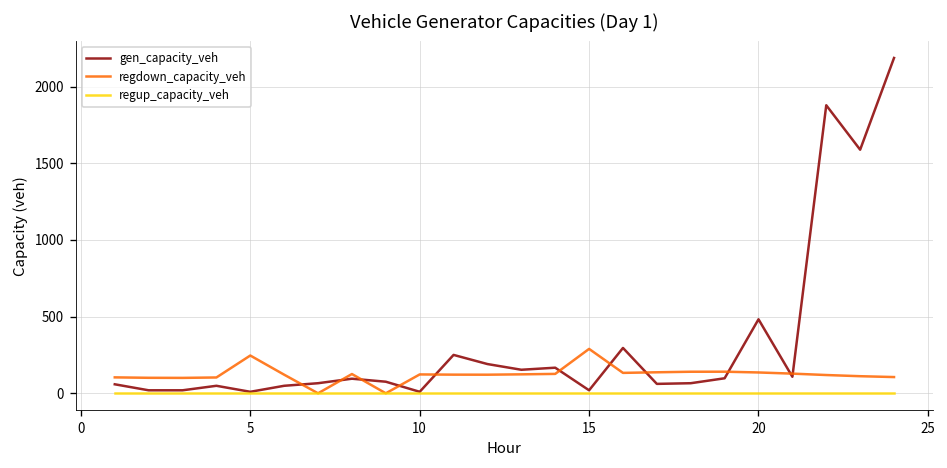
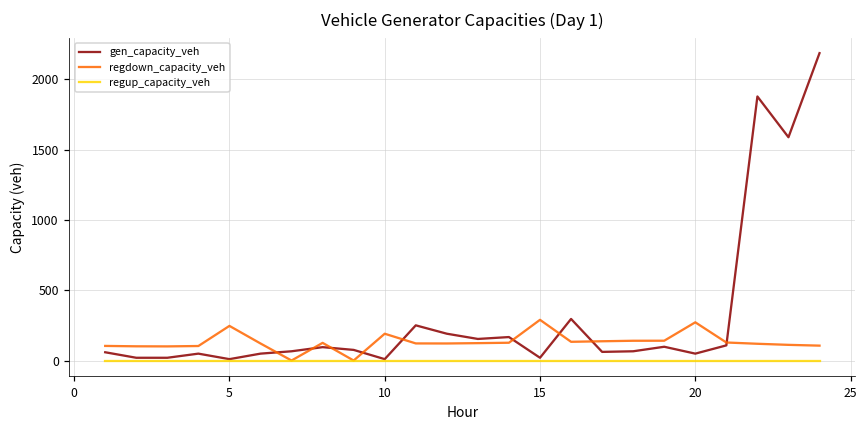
regdown_capacity_veh, 10: 120 -> 190
gen_capacity_veh, 20: 480 -> 50
regdown_capacity_veh, 20: 140 -> 270
